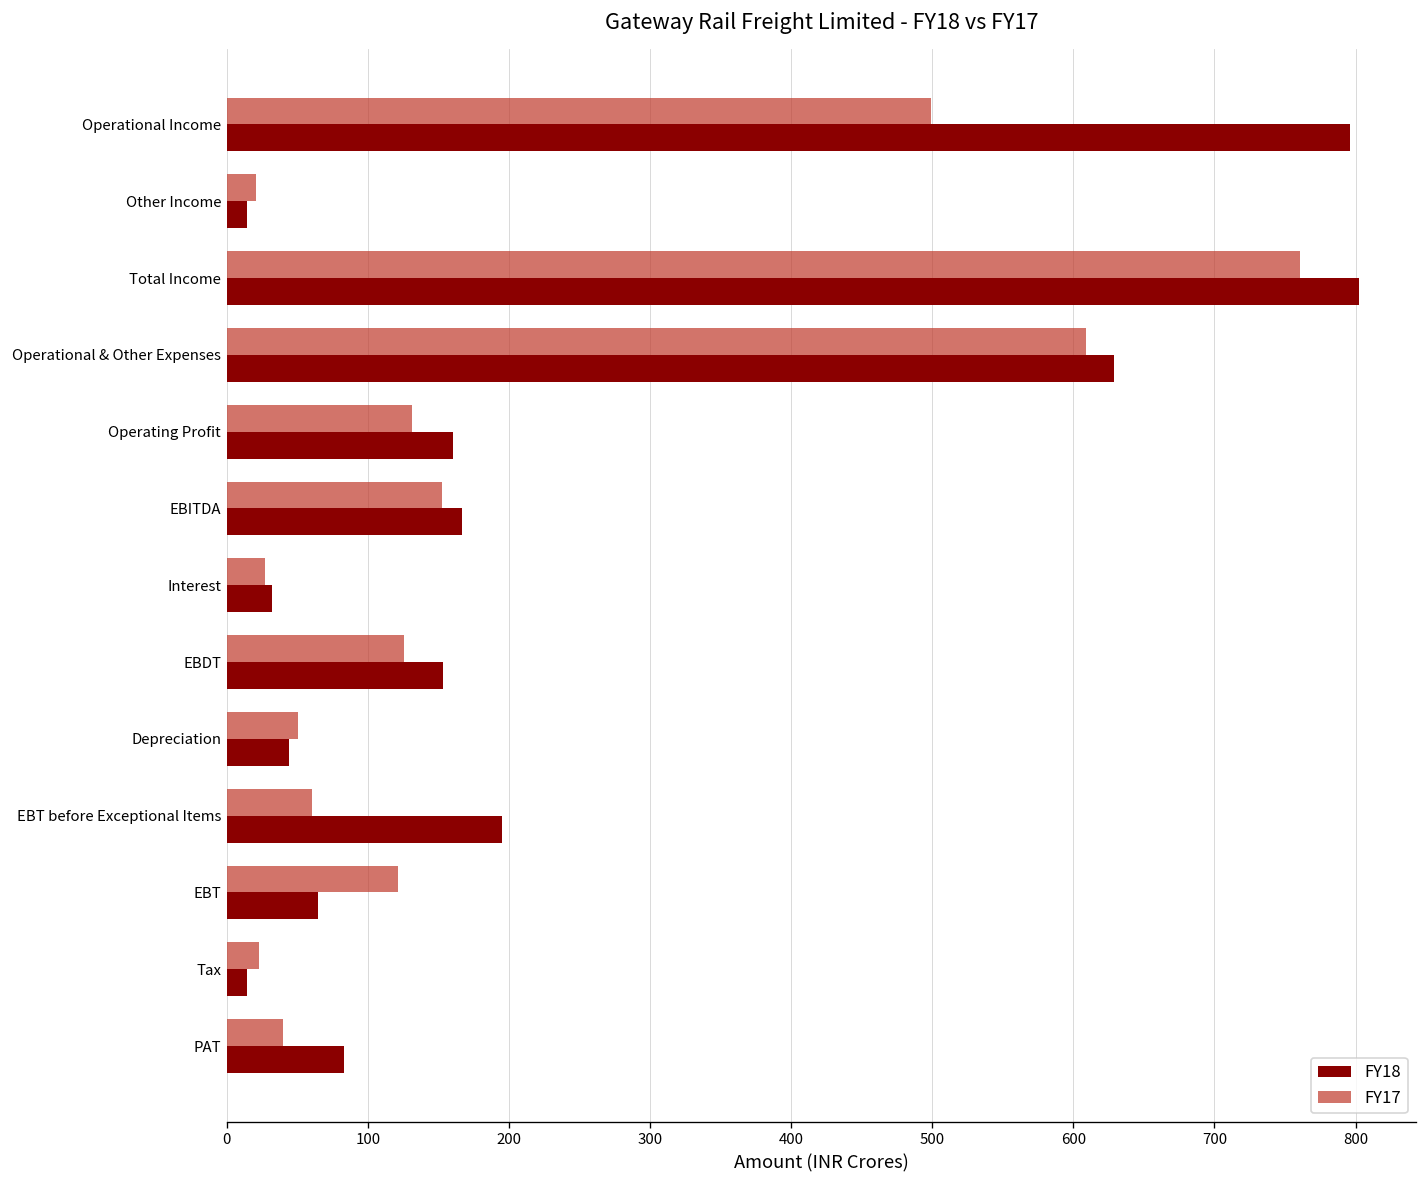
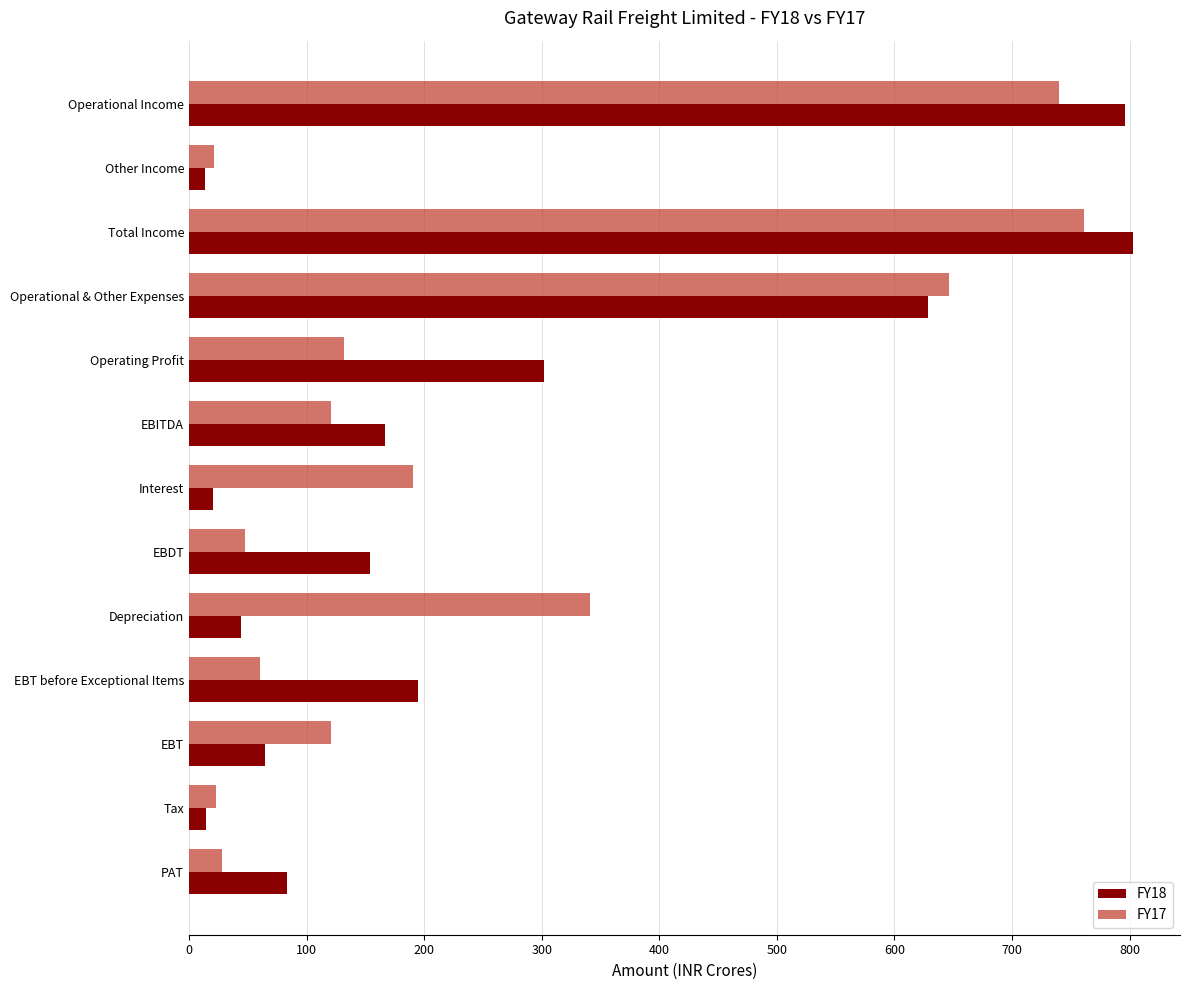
FY17, Operational Income: 499 -> 740
FY17, Operational & Other Expenses: 609 -> 646
FY18, Operating Profit: 160 -> 302
FY17, EBITDA: 152 -> 121
FY17, Interest: 27 -> 190
FY18, Interest: 32 -> 20
FY17, EBDT: 125 -> 47
FY17, Depreciation: 50 -> 341
FY17, PAT: 40 -> 28
